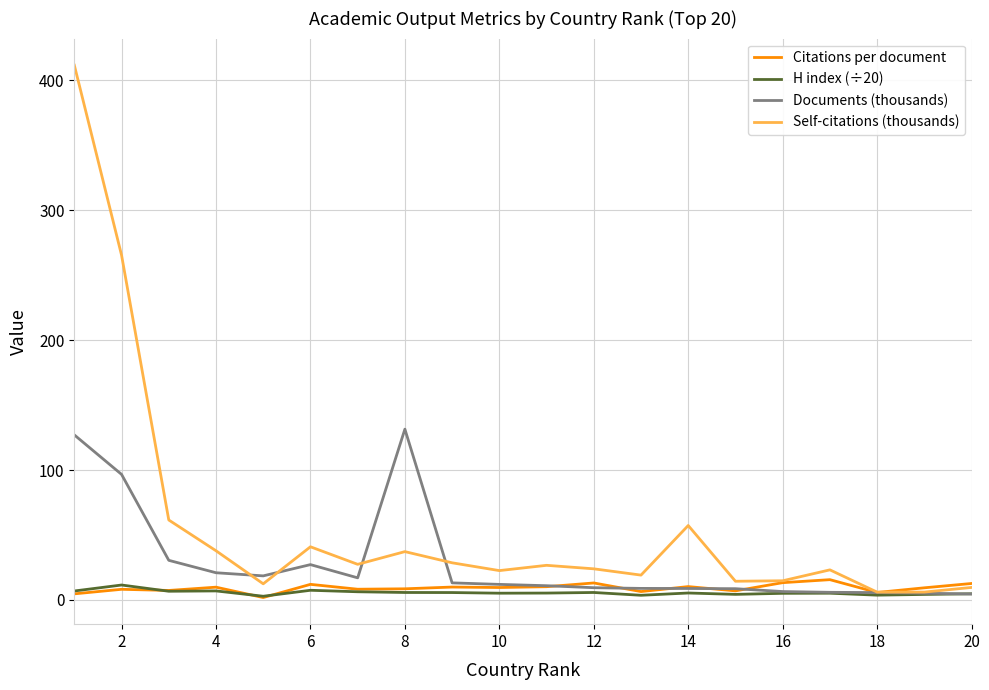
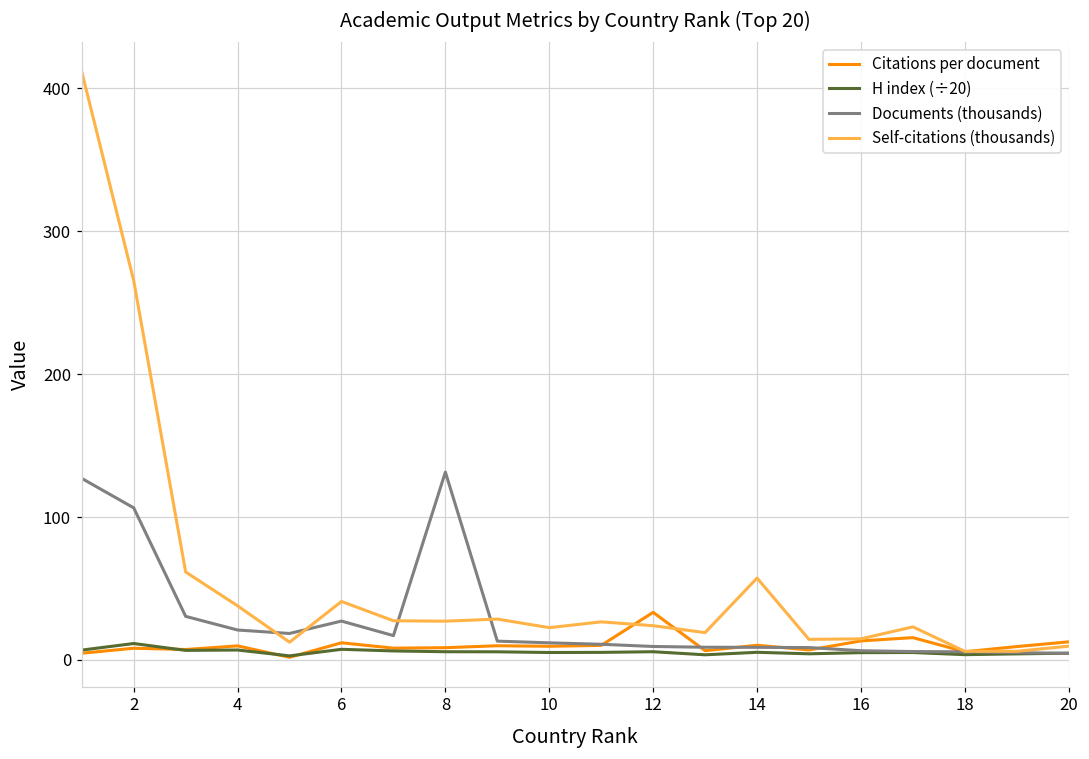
Documents (thousands), 2: 97 -> 106
Self-citations (thousands), 8: 37 -> 27
Citations per document, 12: 13 -> 33
